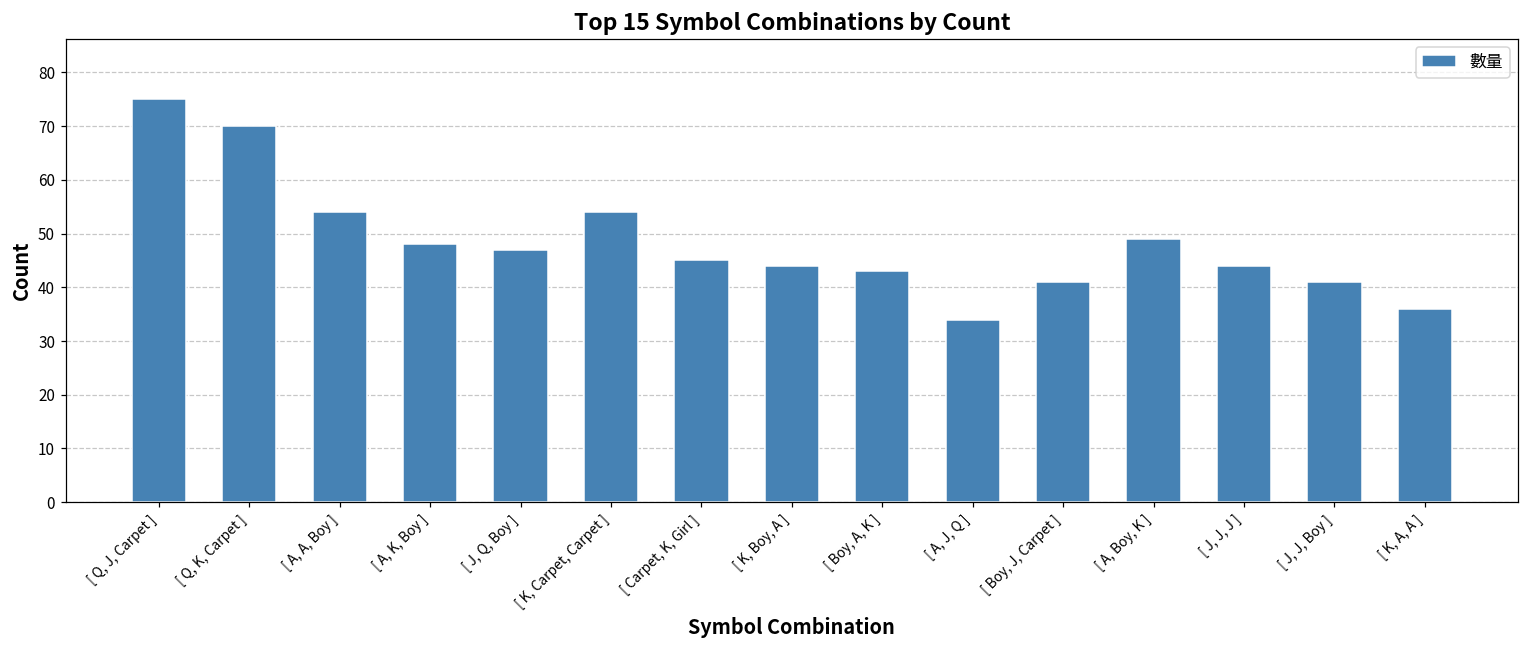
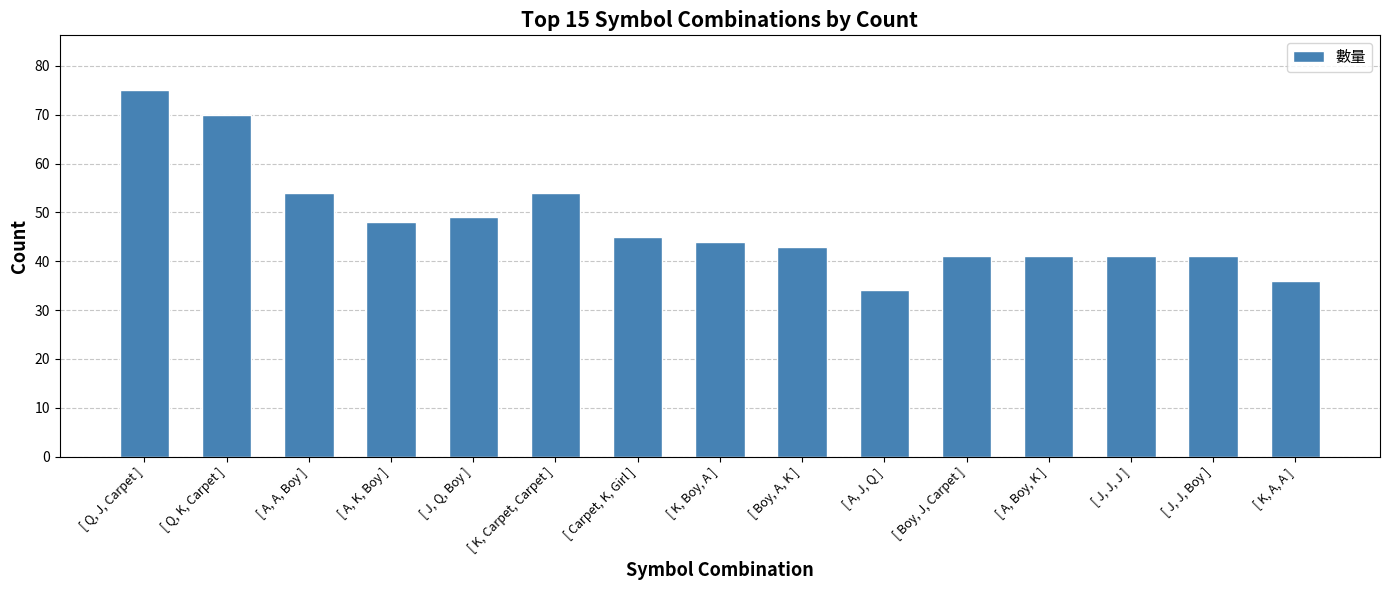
[ J, Q, Boy ]: 47 -> 49
[ A, Boy, K ]: 49 -> 41
[ J, J, J ]: 44 -> 41
